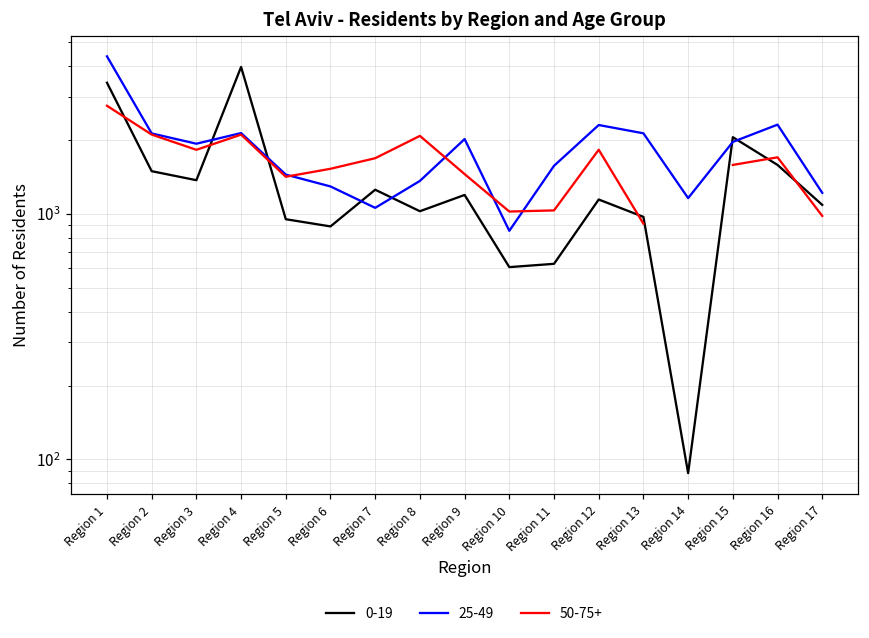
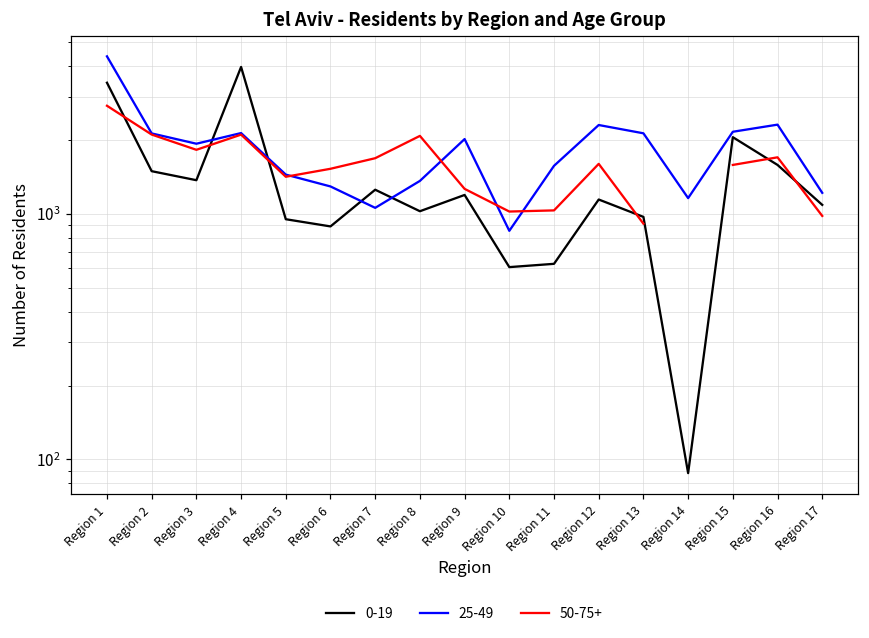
50-75+, Region 9: 1500 -> 1300
50-75+, Region 12: 1800 -> 1600
25-49, Region 15: 2000 -> 2200
